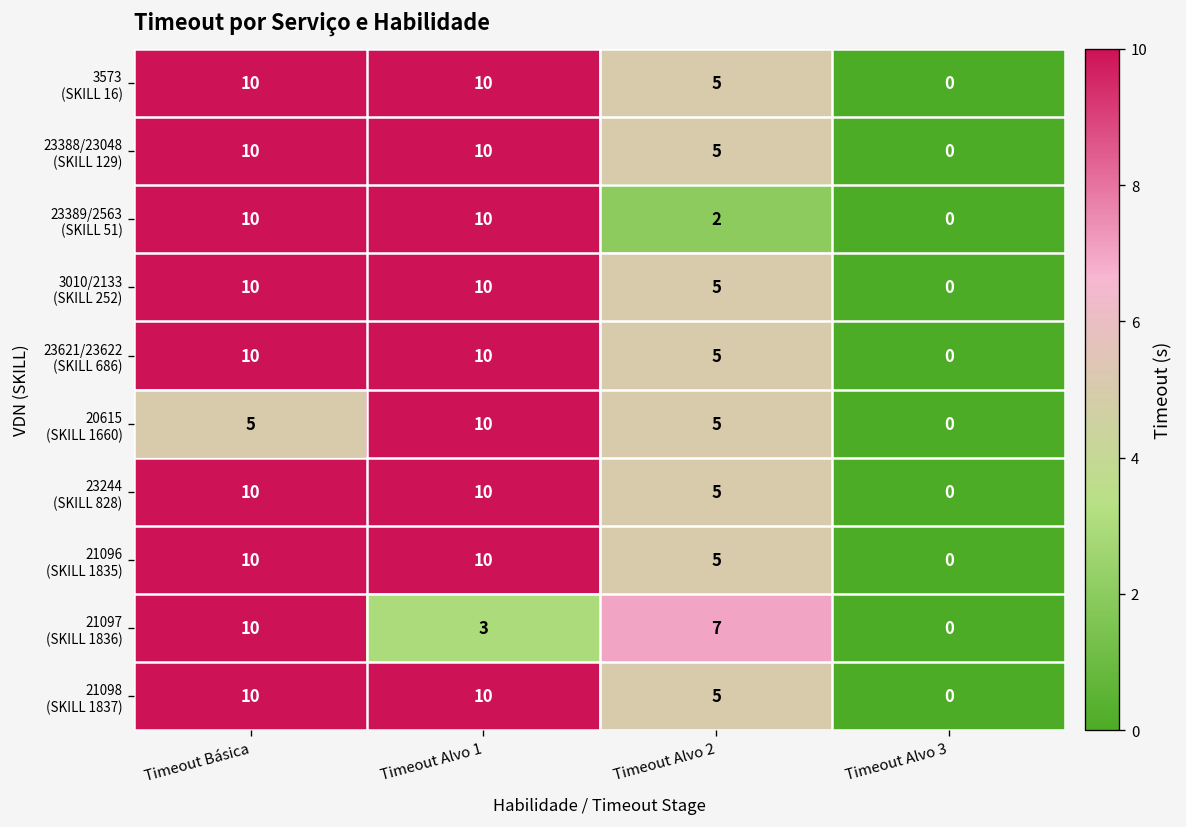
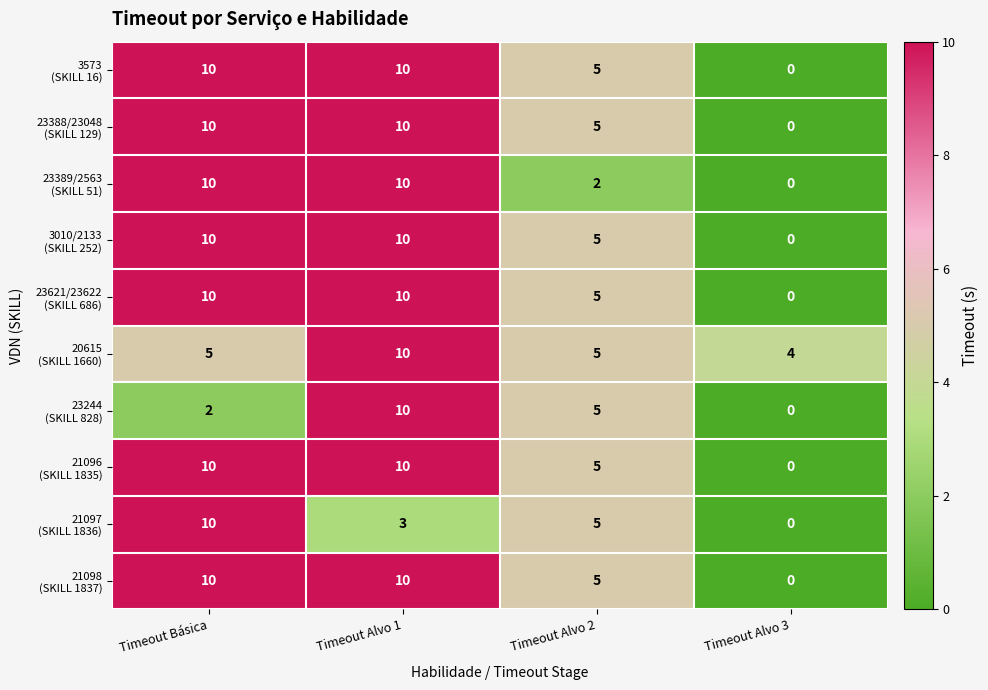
20615 (SKILL 1660), Timeout Alvo 3: 0 -> 4
23244 (SKILL 828), Timeout Básica: 10 -> 2
21097 (SKILL 1836), Timeout Alvo 2: 7 -> 5
